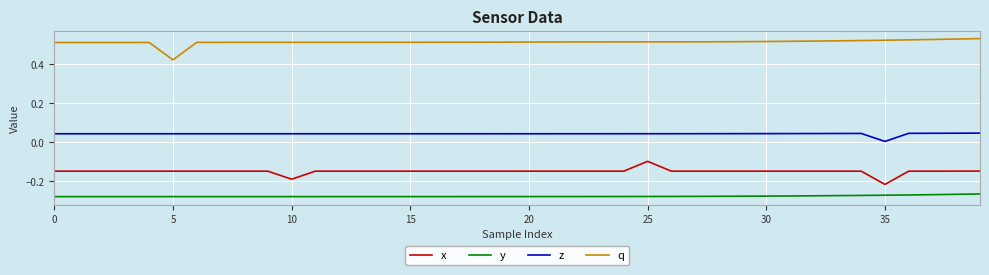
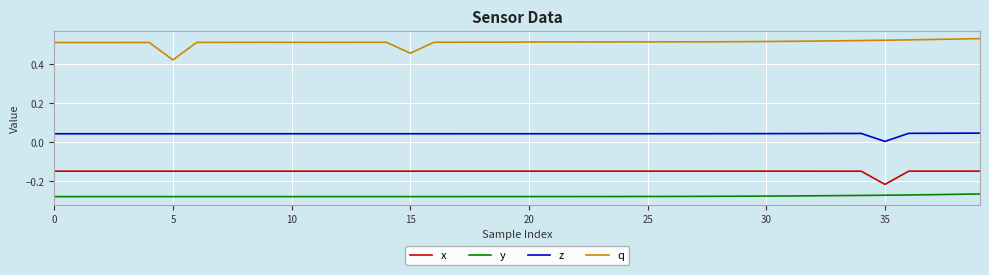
x, 10: -0.19 -> -0.15
q, 15: 0.51 -> 0.46
x, 25: -0.10 -> -0.15
